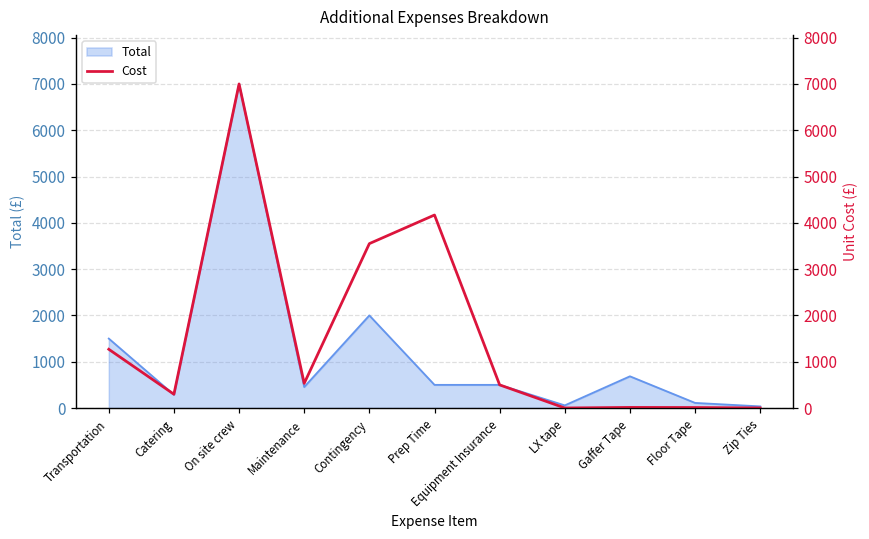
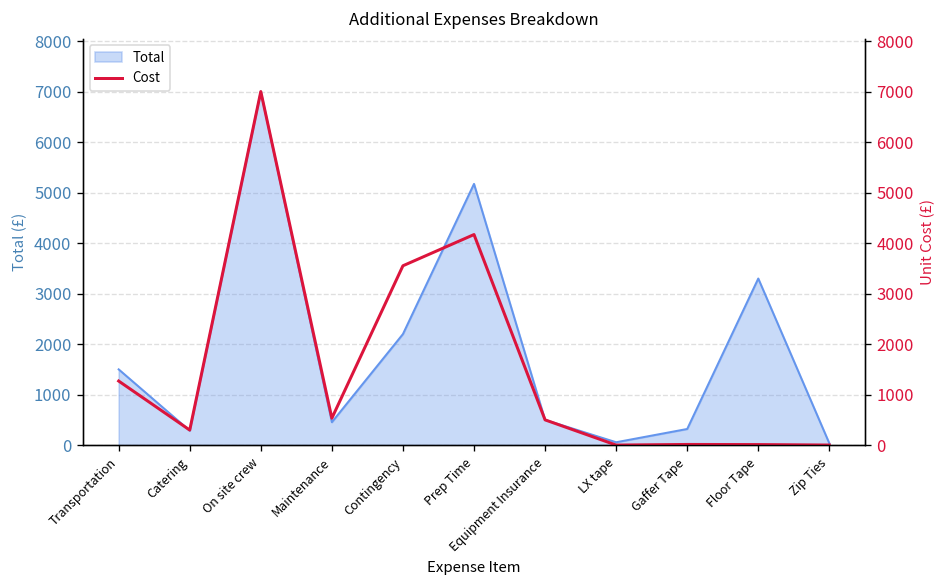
Total, Contingency: 2000 -> 2200
Total, Prep Time: 500 -> 5200
Total, Gaffer Tape: 700 -> 300
Total, Floor Tape: 100 -> 3300
